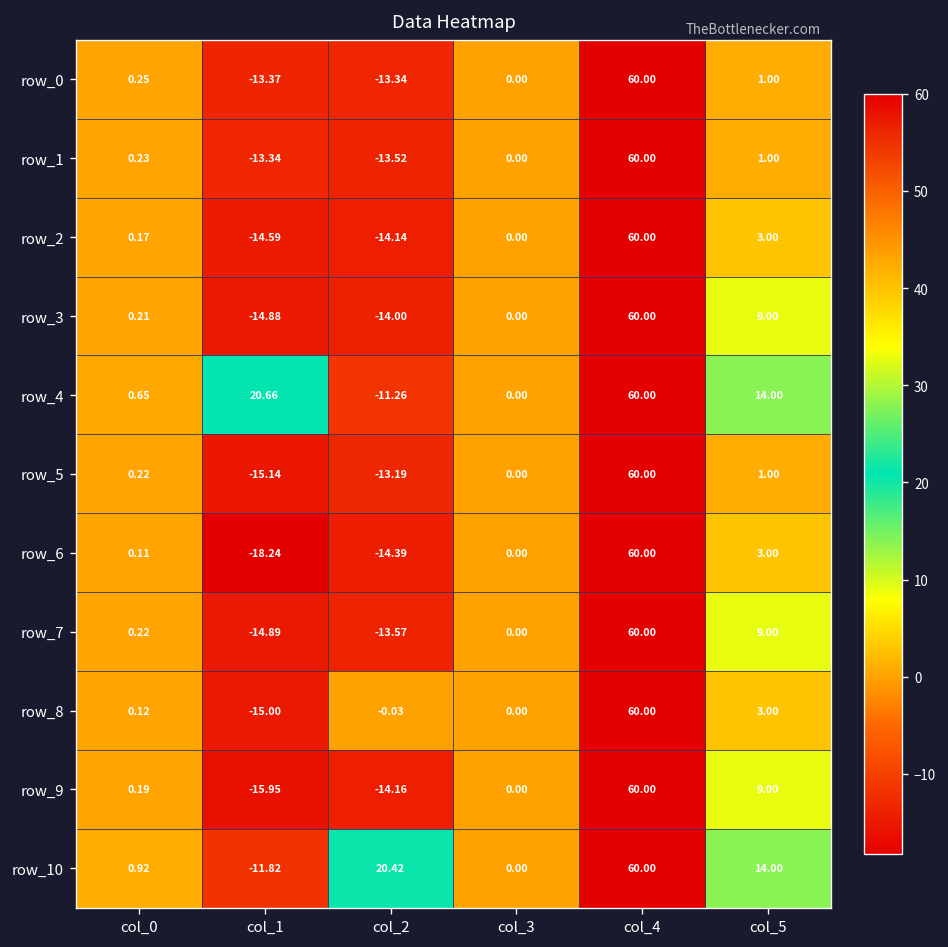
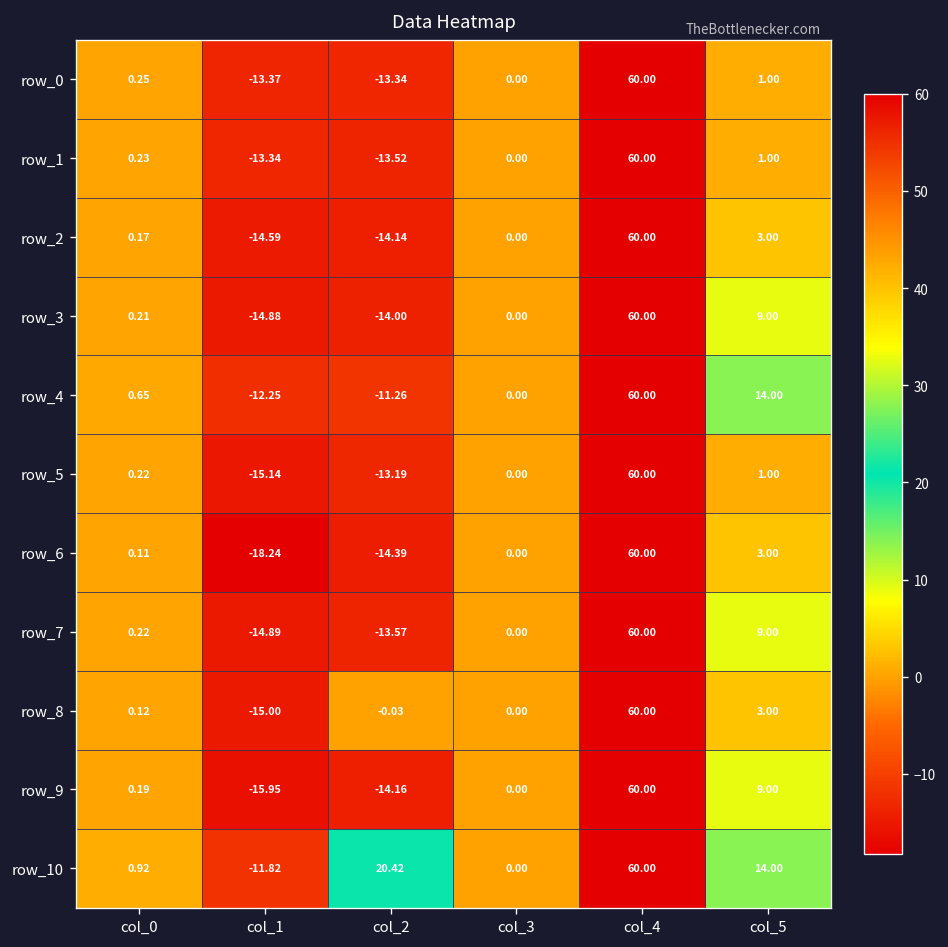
row_4, col_1: 20.66 -> -12.25
